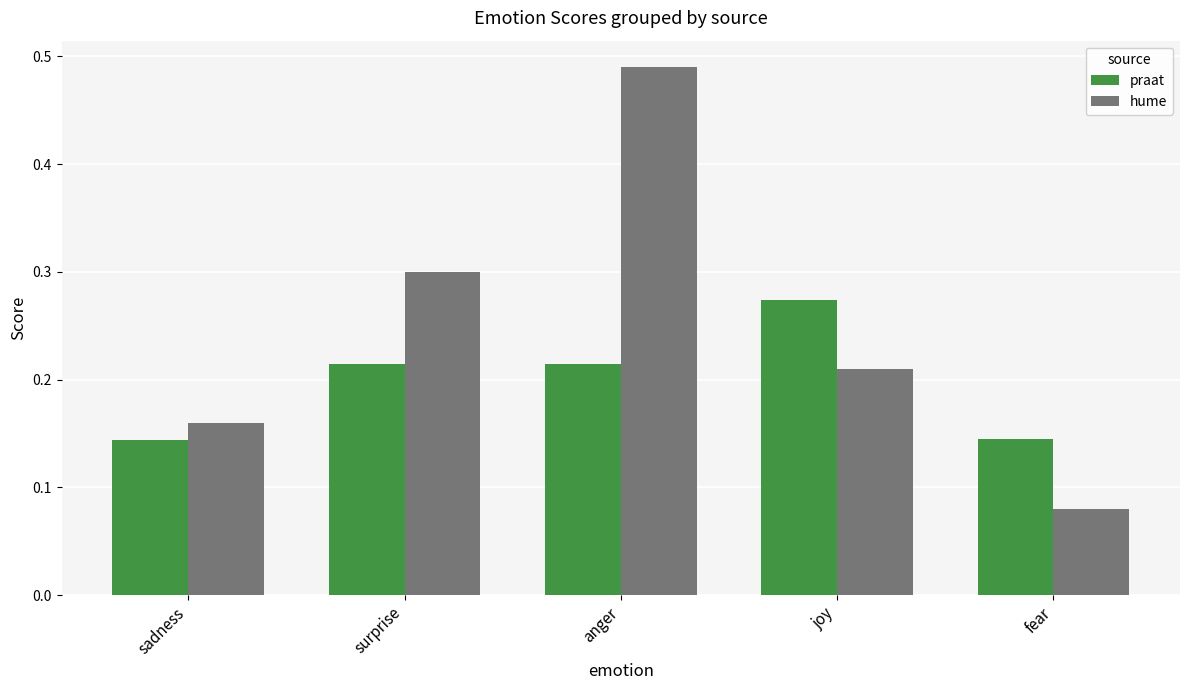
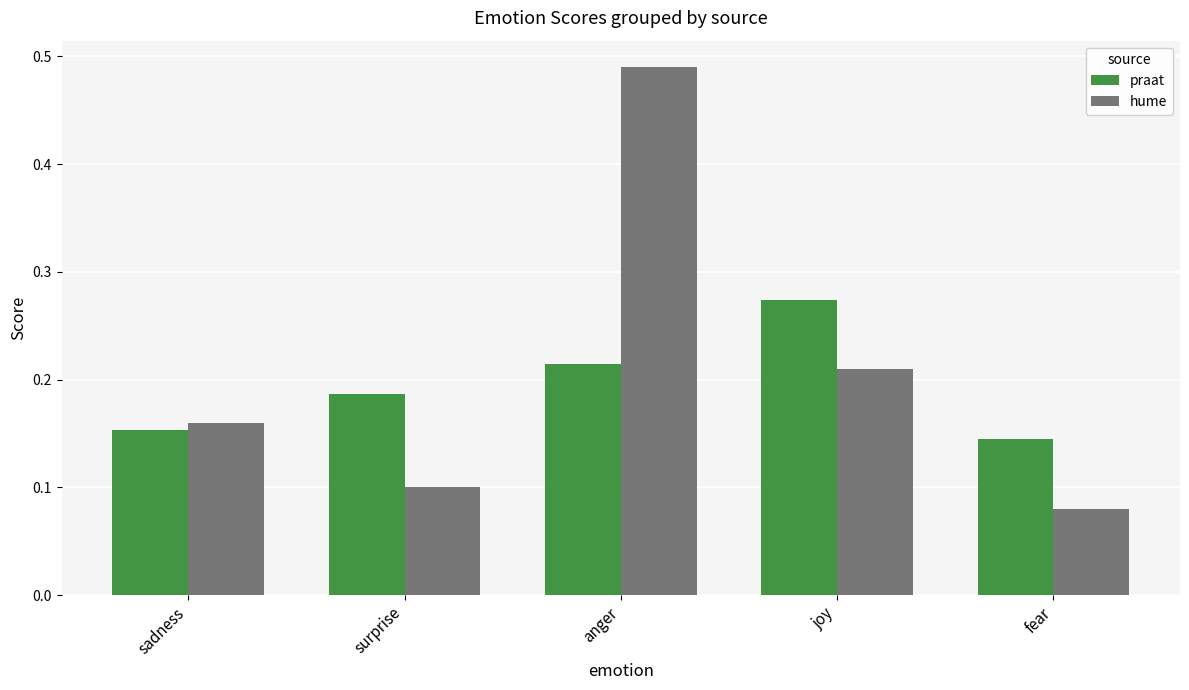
praat, sadness: 0.144 -> 0.153
praat, surprise: 0.214 -> 0.187
hume, surprise: 0.3 -> 0.1
